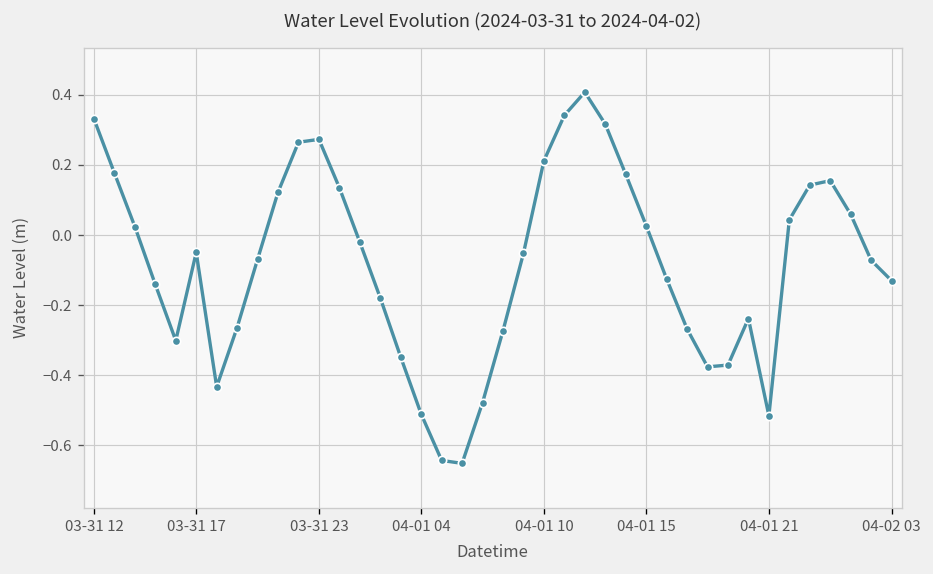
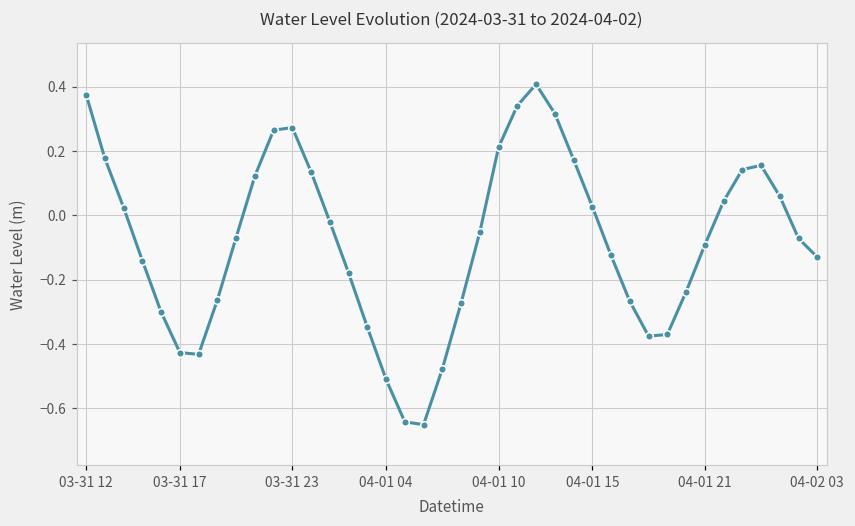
03-31 12: 0.33 -> 0.38
03-31 17: -0.05 -> -0.43
04-01 21: -0.52 -> -0.09
